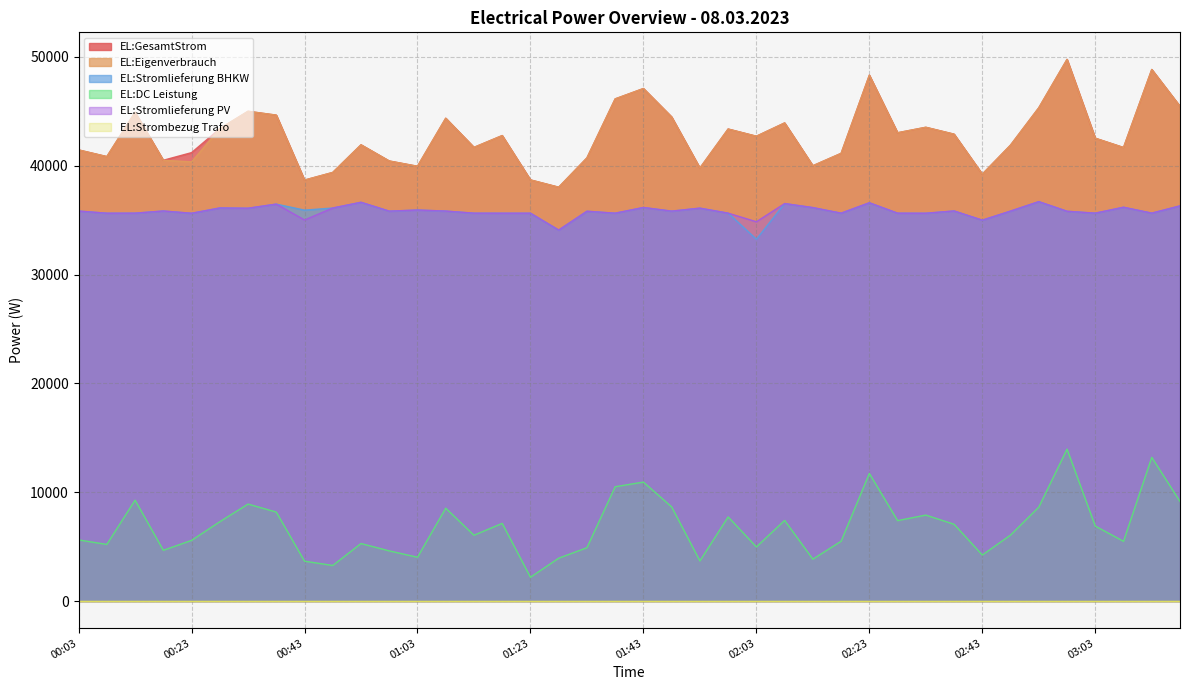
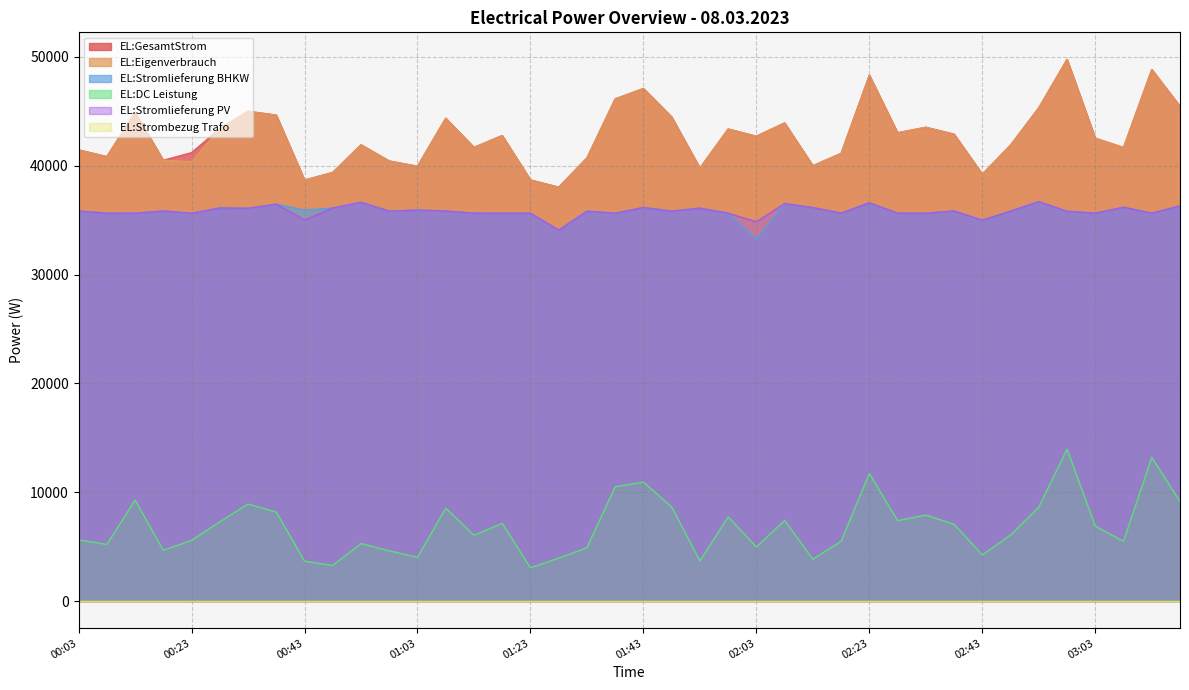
EL:DC Leistung, 01:23: 2200 -> 3100
